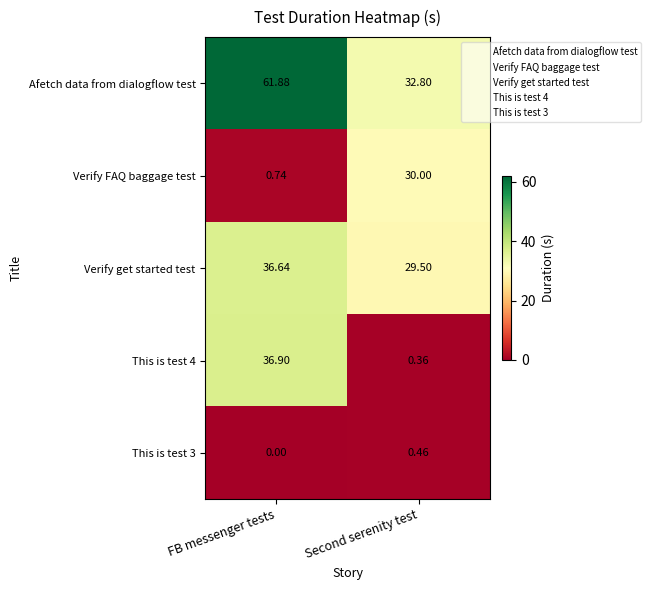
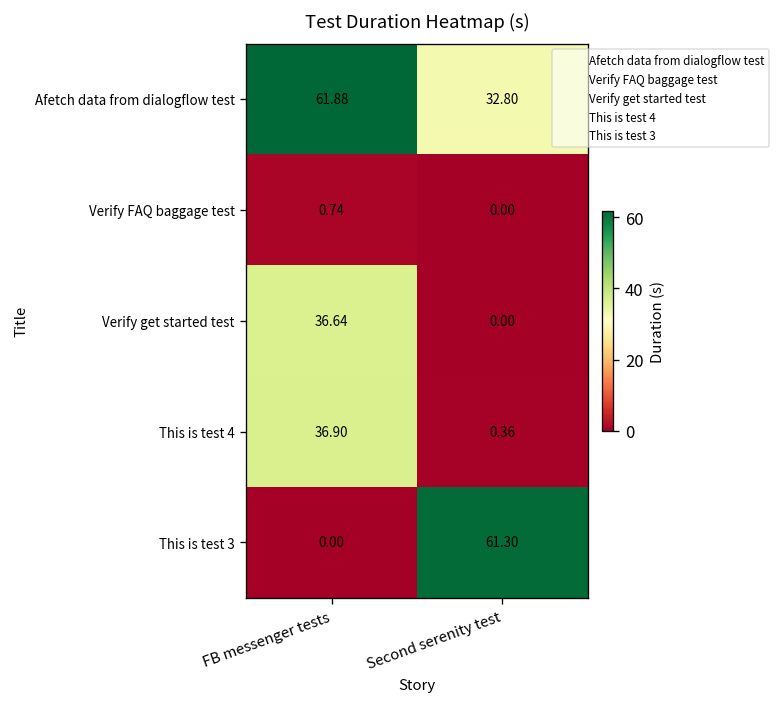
Verify FAQ baggage test, Second serenity test: 30.00 -> 0.00
Verify get started test, Second serenity test: 29.50 -> 0.00
This is test 3, Second serenity test: 0.46 -> 61.30
